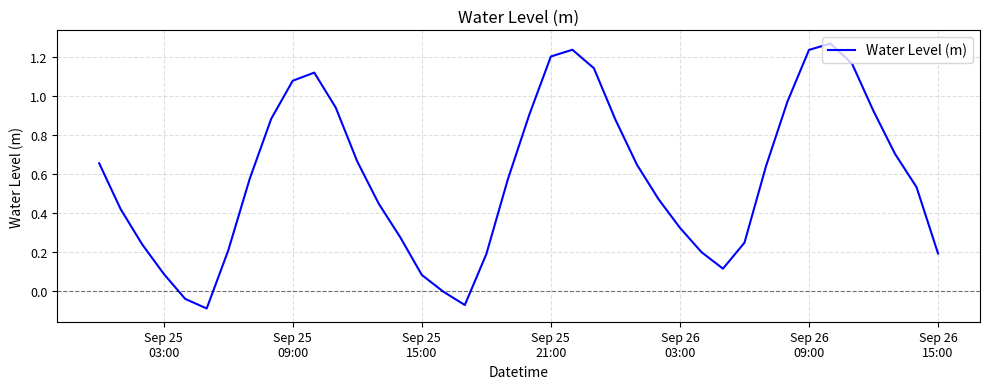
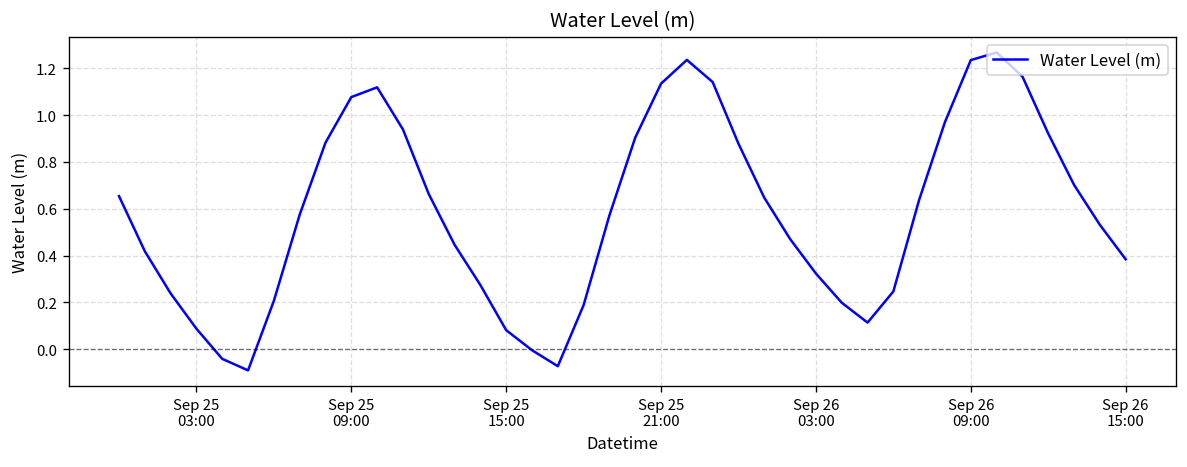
Sep 25 21:00: 1.20 -> 1.13
Sep 26 15:00: 0.19 -> 0.38
